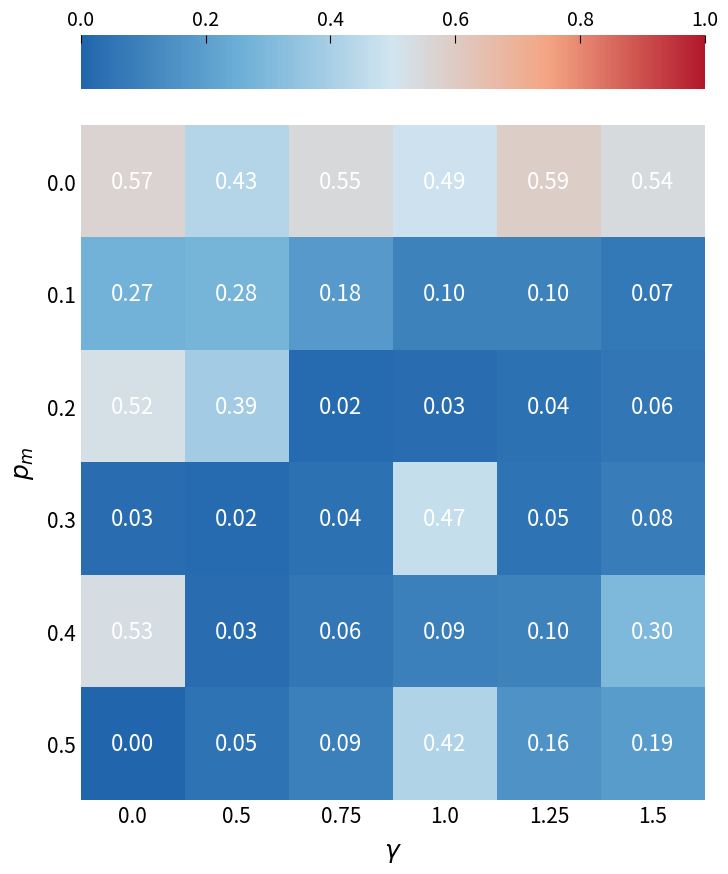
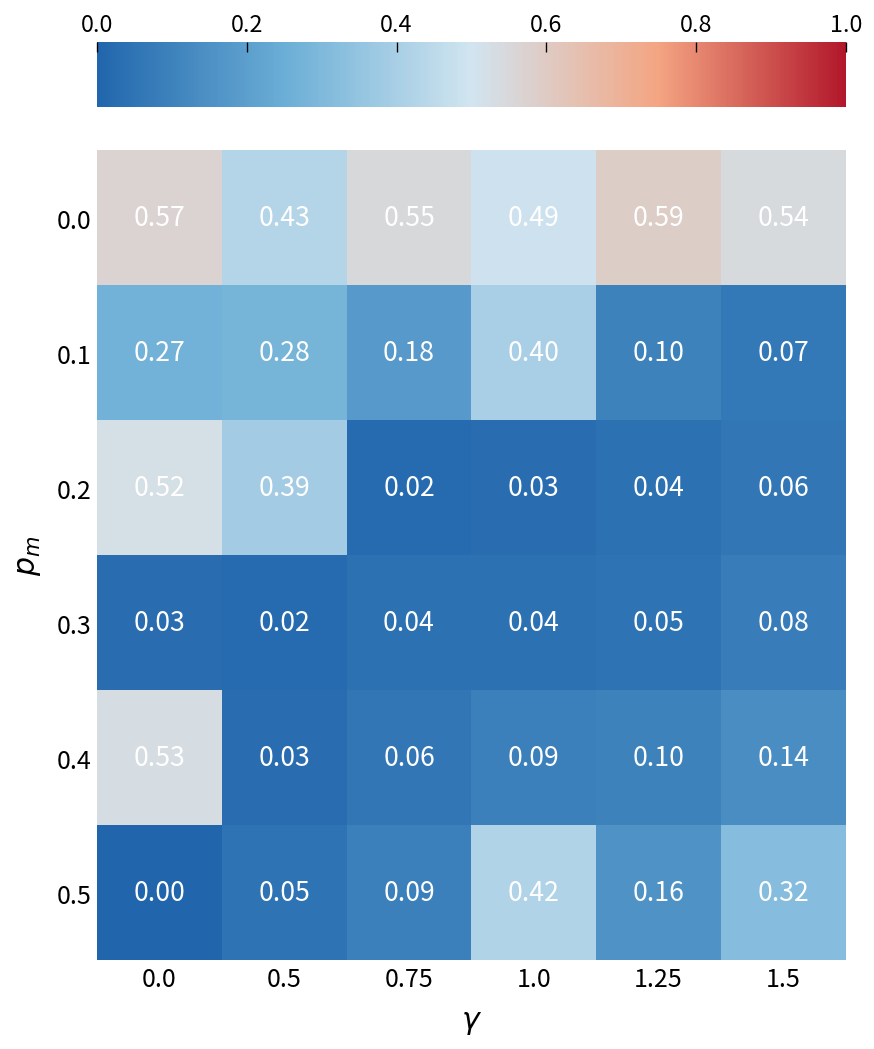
0.1, 1.0: 0.10 -> 0.40
0.3, 1.0: 0.47 -> 0.04
0.4, 1.5: 0.30 -> 0.14
0.5, 1.5: 0.19 -> 0.32
